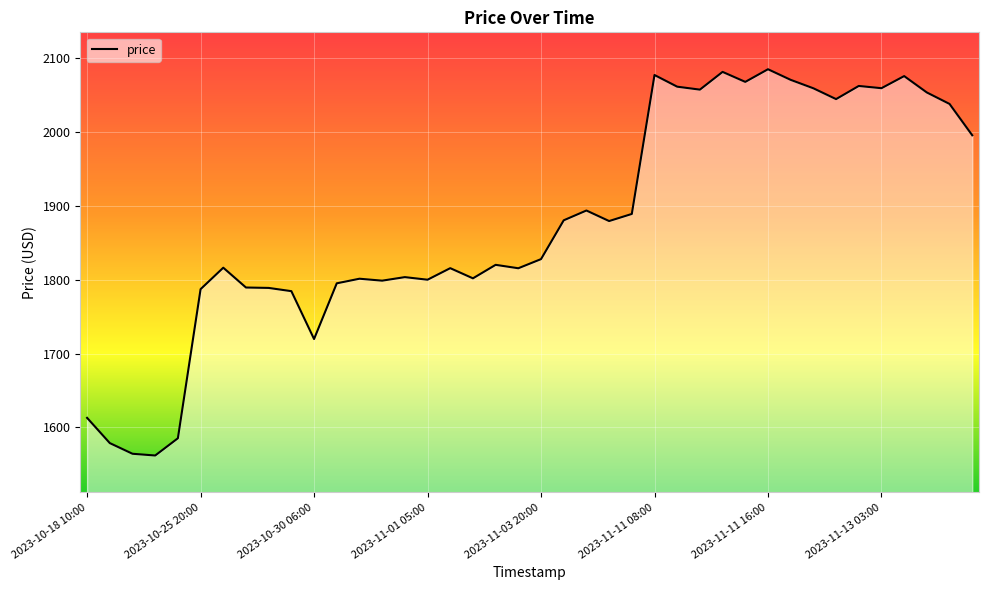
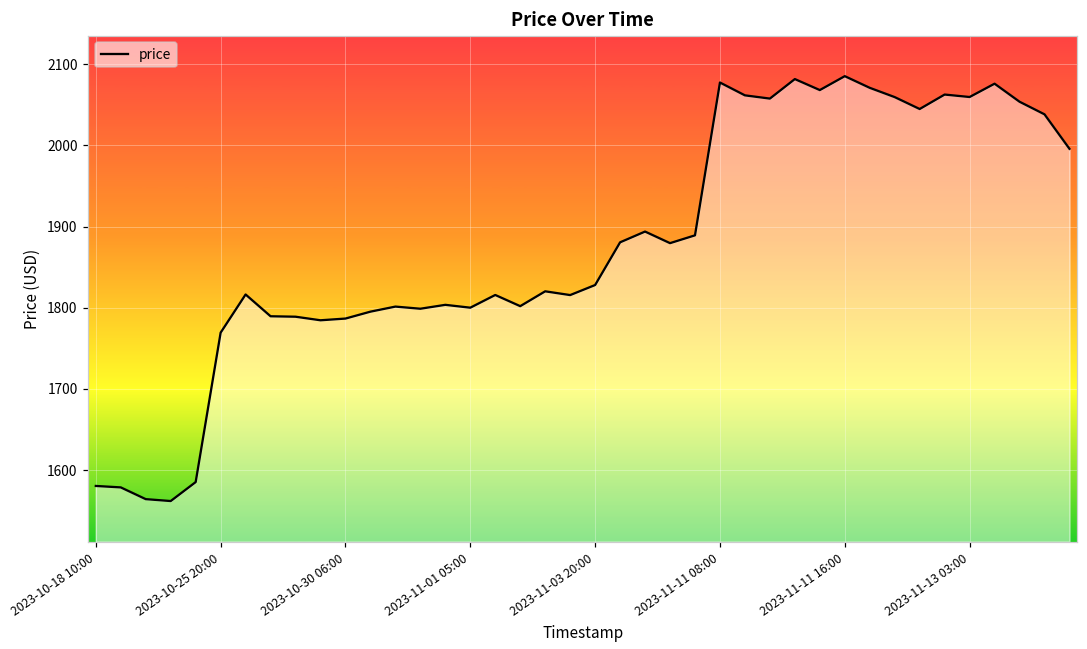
2023-10-18 10:00: 1610 -> 1580
2023-10-25 20:00: 1790 -> 1770
2023-10-30 06:00: 1720 -> 1790
